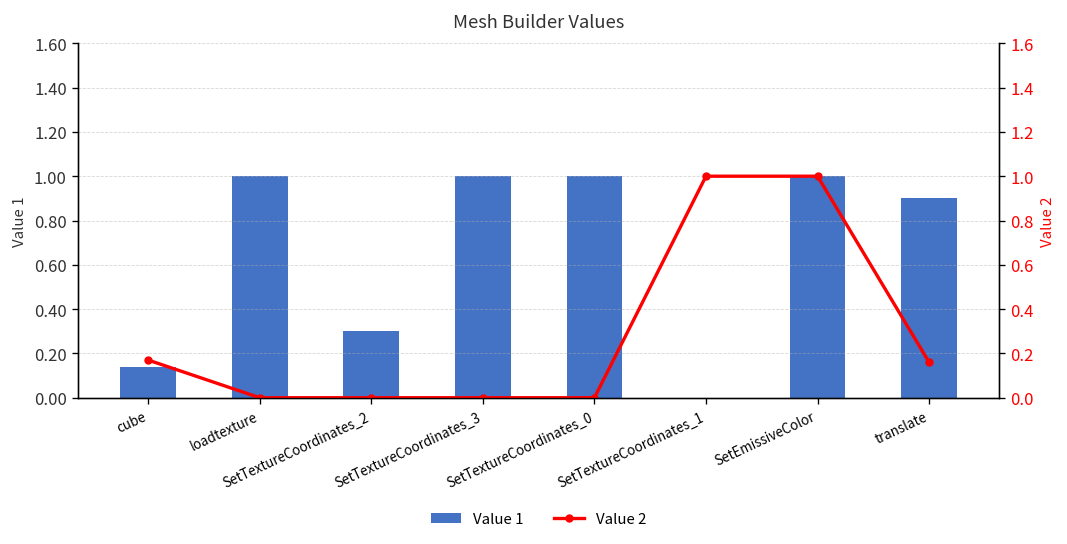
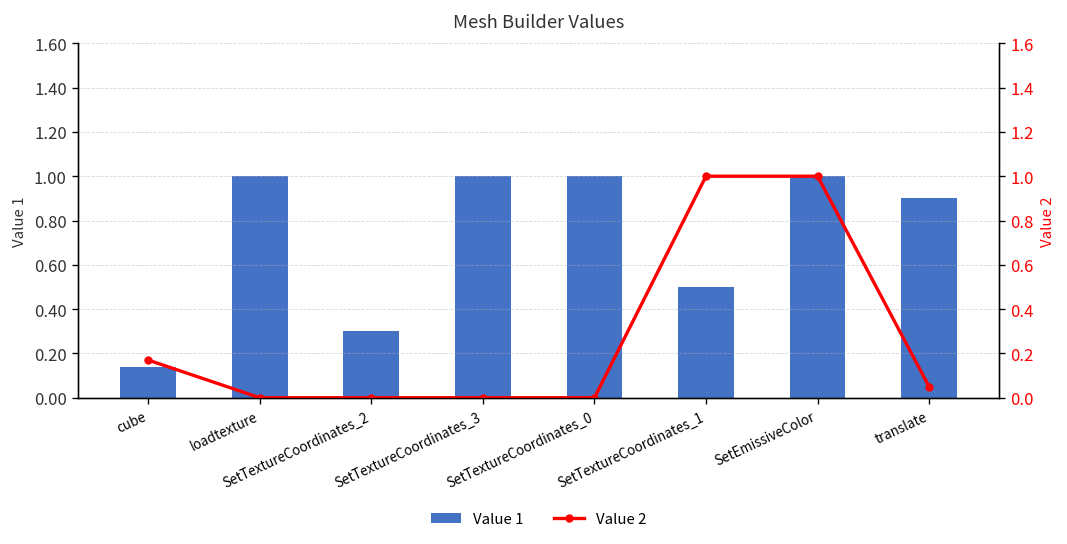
Value 1, SetTextureCoordinates_1: 0.0 -> 0.5
Value 2, translate: 0.16 -> 0.05
